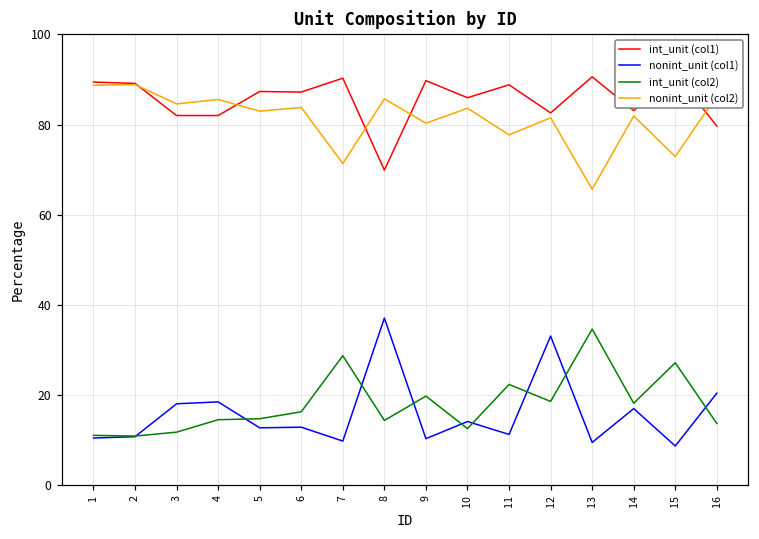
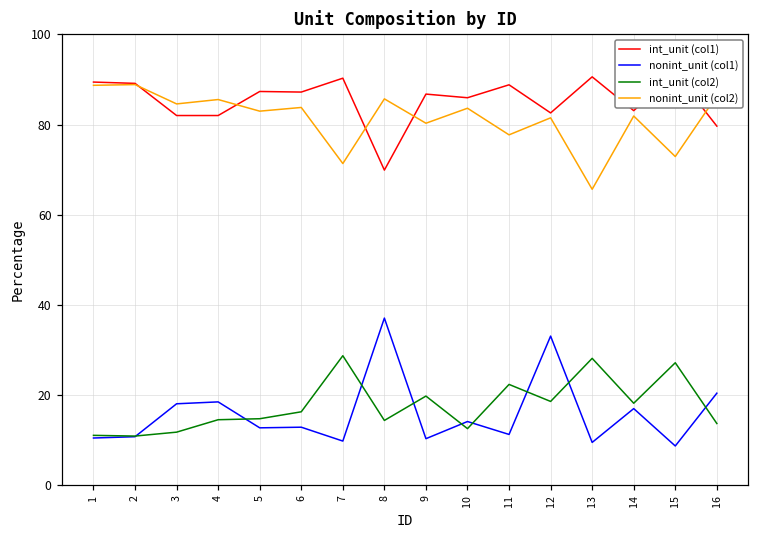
int_unit (col1), 9: 90 -> 87
int_unit (col2), 13: 35 -> 28
